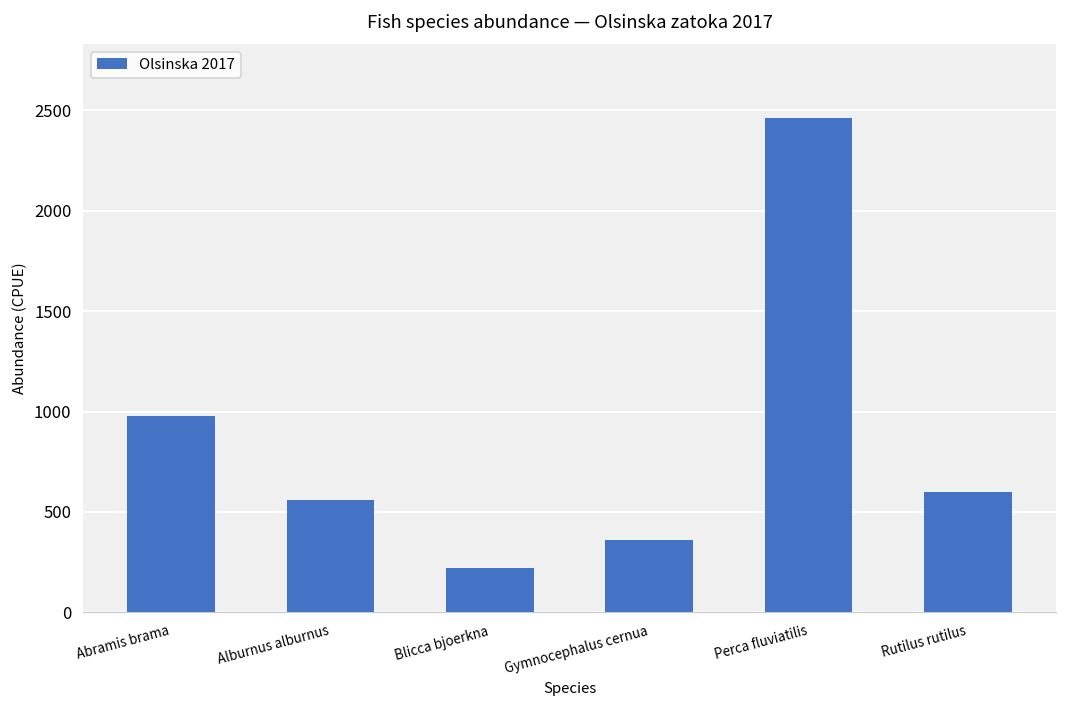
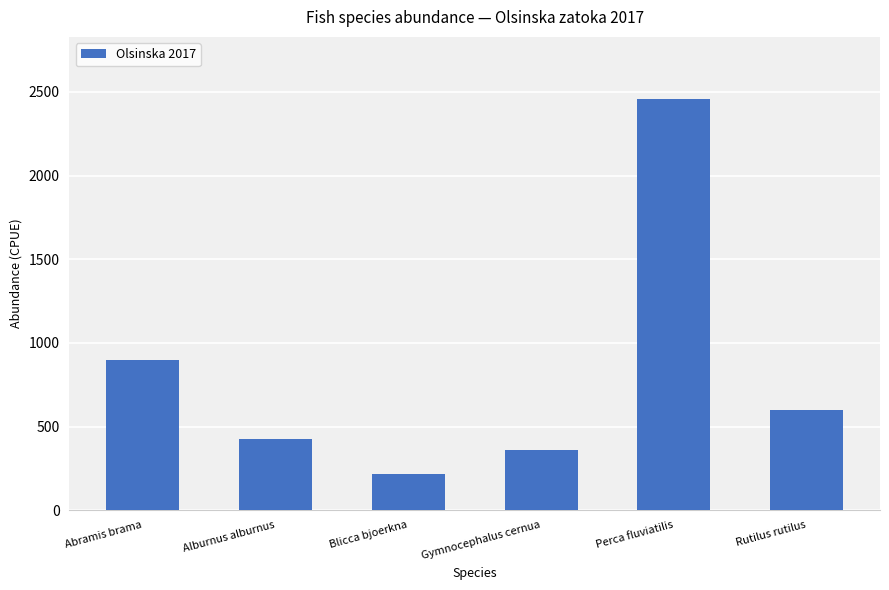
Abramis brama: 980 -> 900
Alburnus alburnus: 560 -> 430
